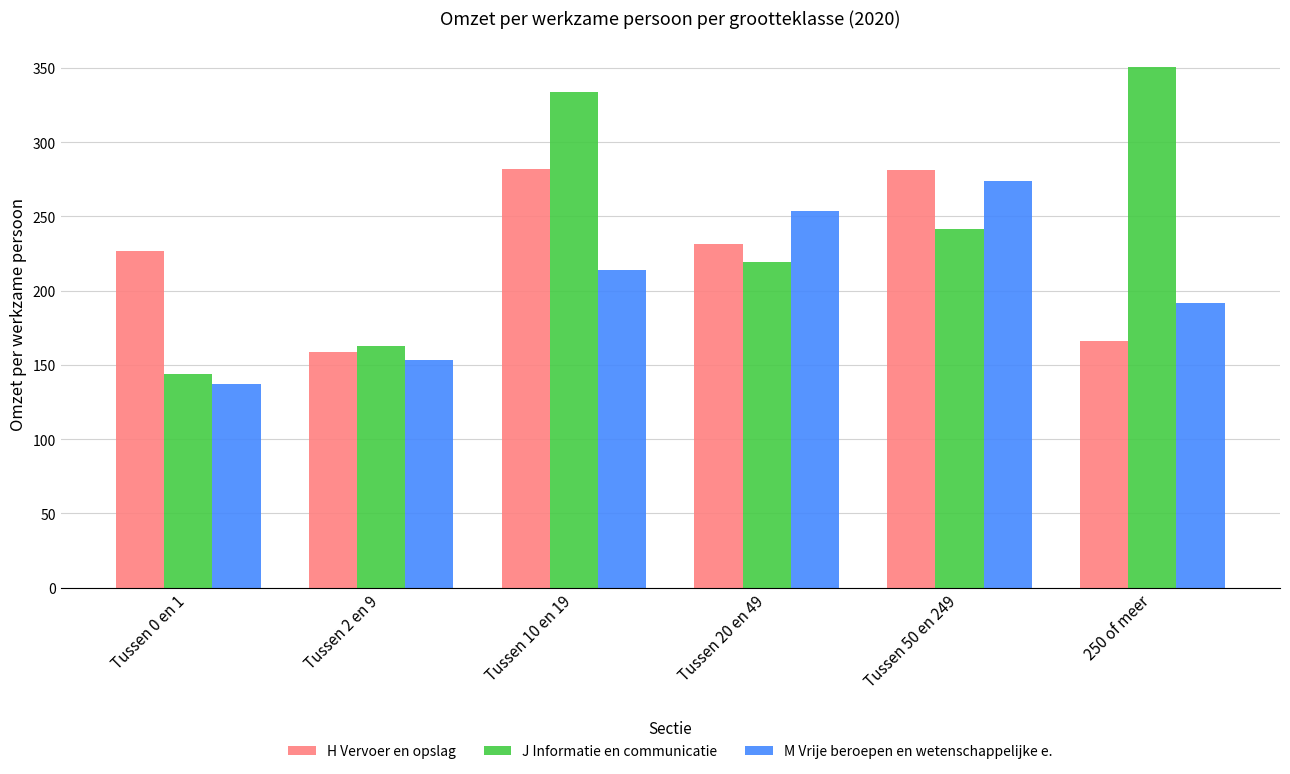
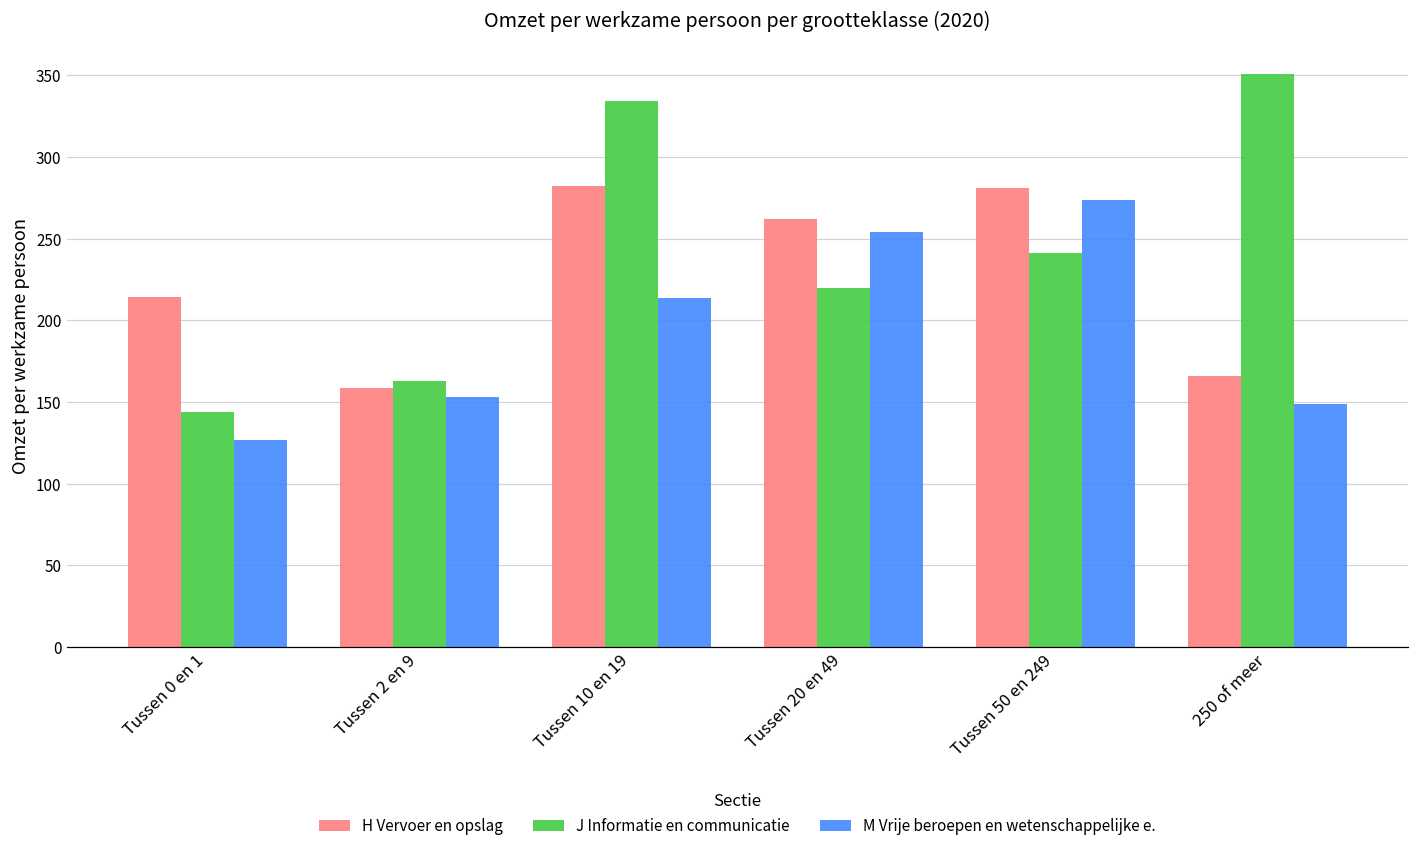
H Vervoer en opslag, Tussen 0 en 1: 227 -> 214
M Vrije beroepen en wetenschappelijke e., Tussen 0 en 1: 137 -> 127
H Vervoer en opslag, Tussen 20 en 49: 232 -> 262
M Vrije beroepen en wetenschappelijke e., 250 of meer: 192 -> 149
